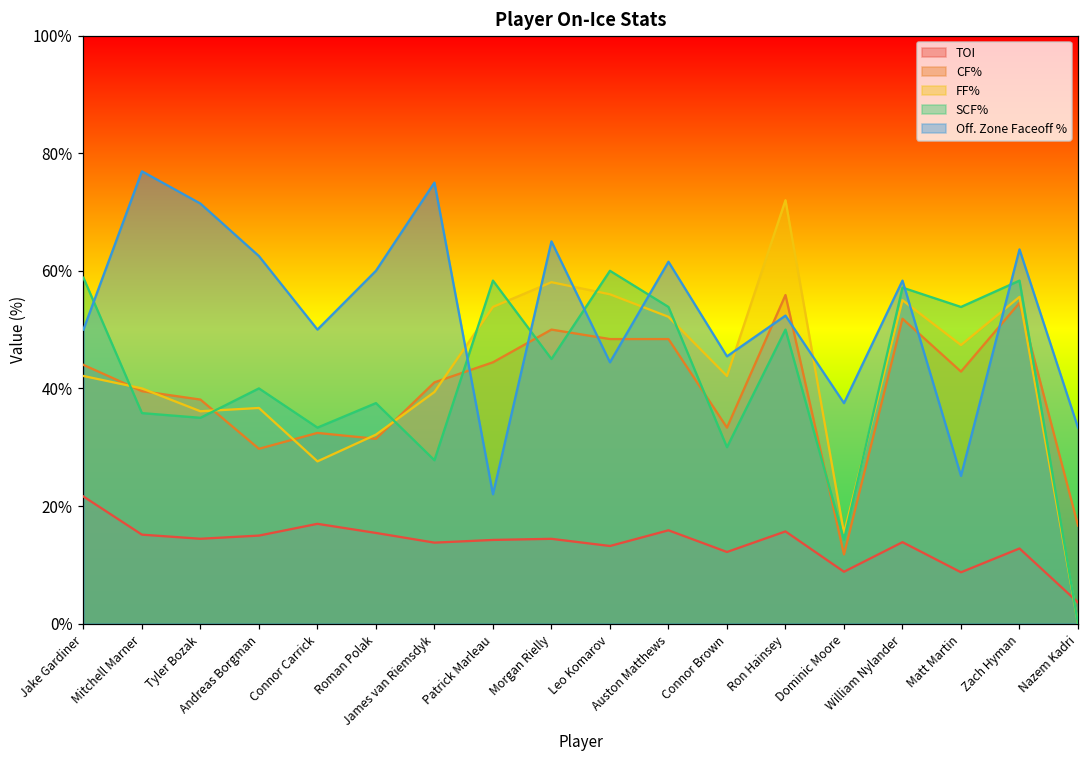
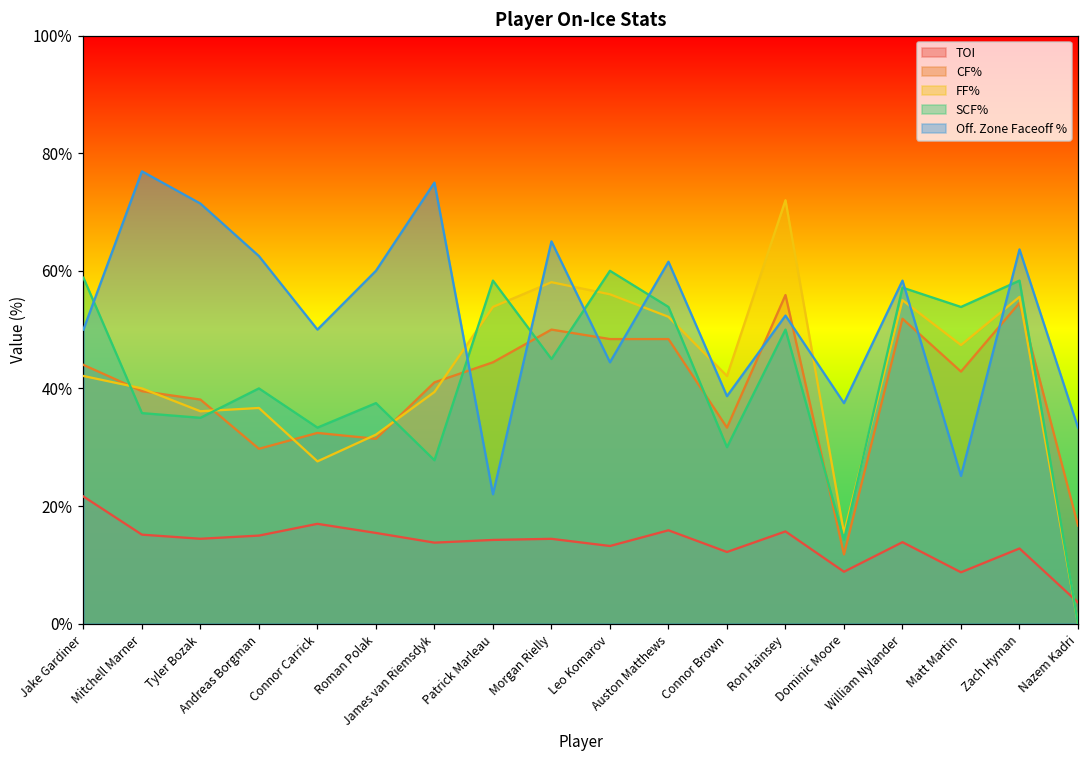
Off. Zone Faceoff %, Connor Brown: 45% -> 39%
